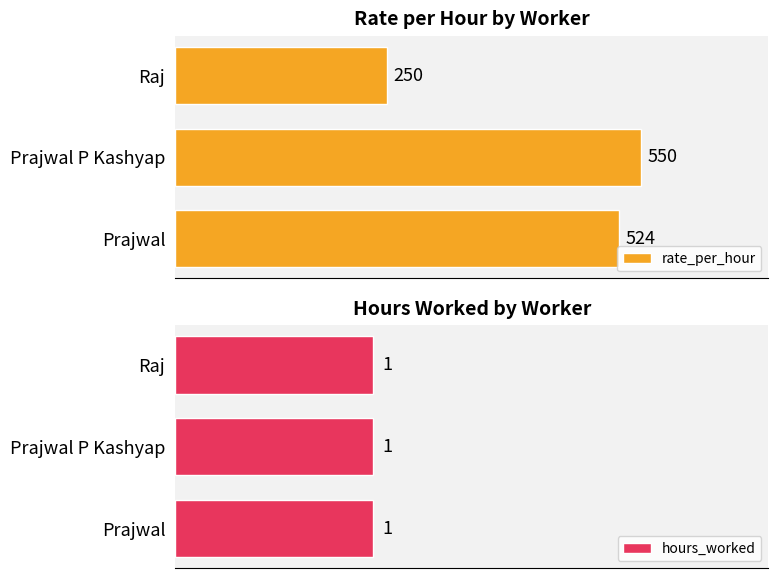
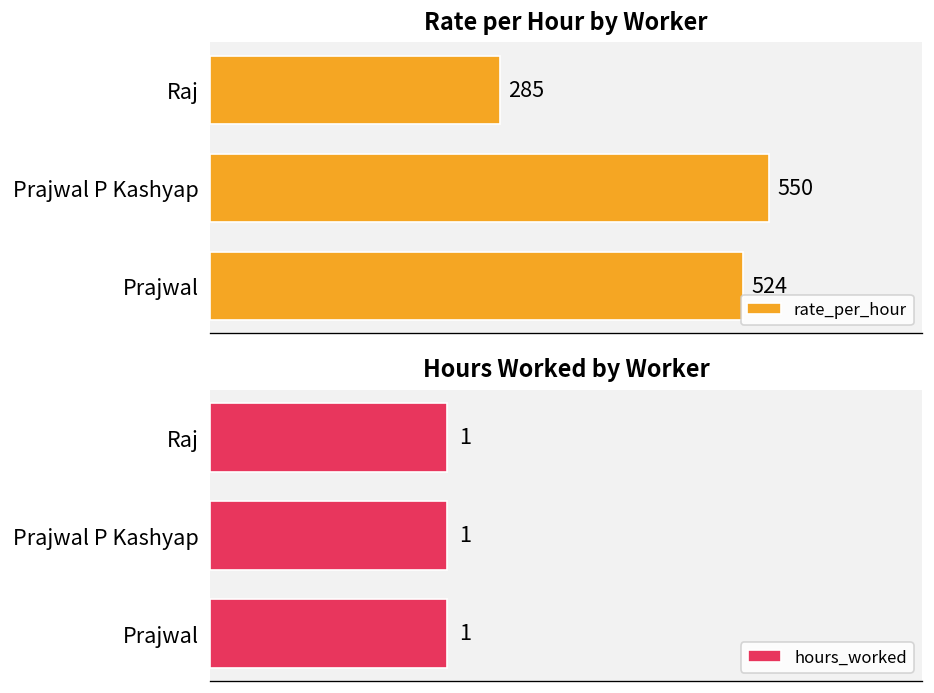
Rate per Hour by Worker, Raj: 250 -> 285
